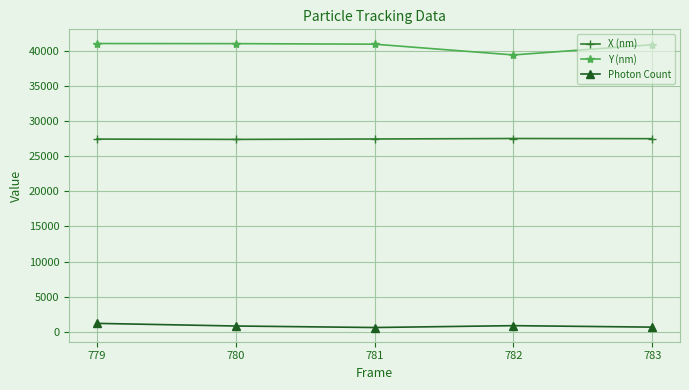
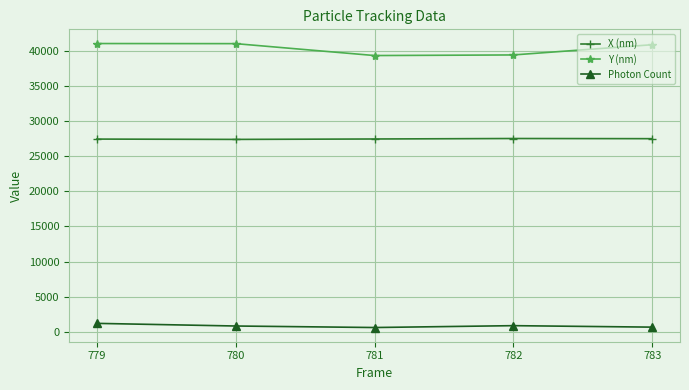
Y (nm), 781: 41000 -> 39000
